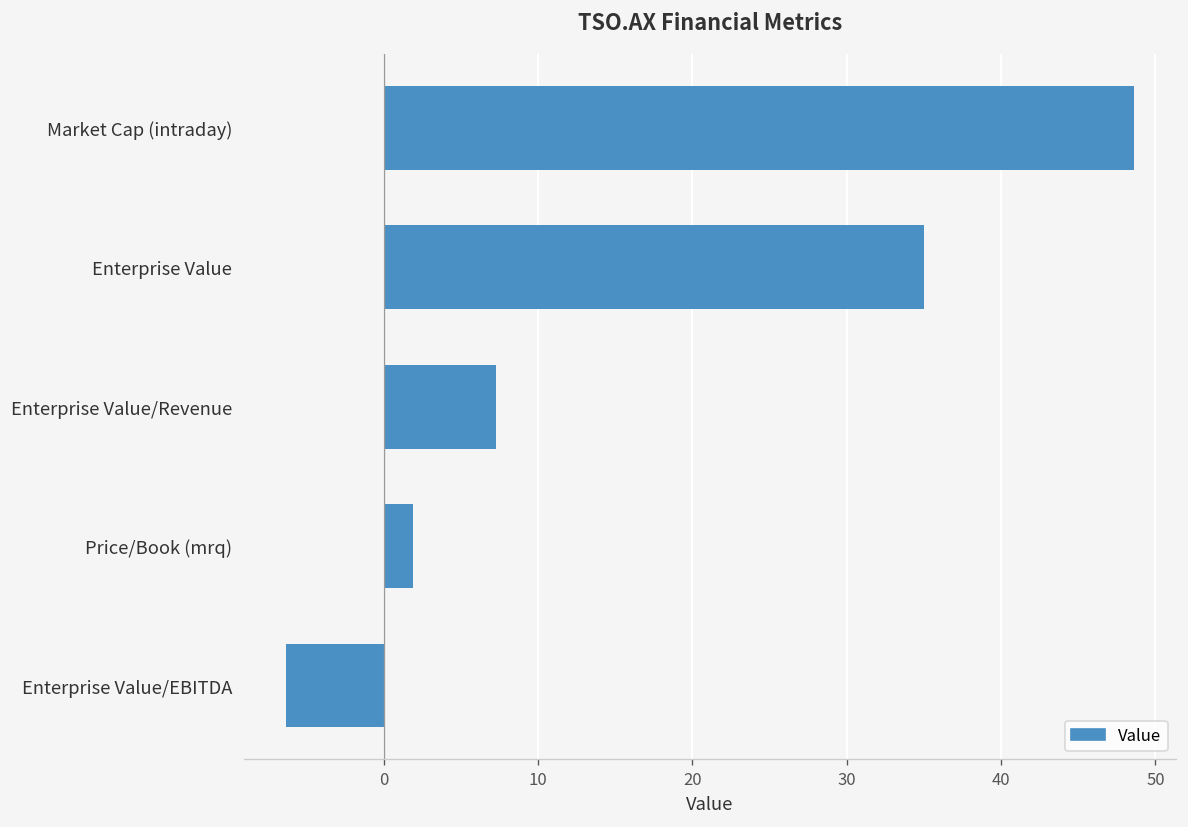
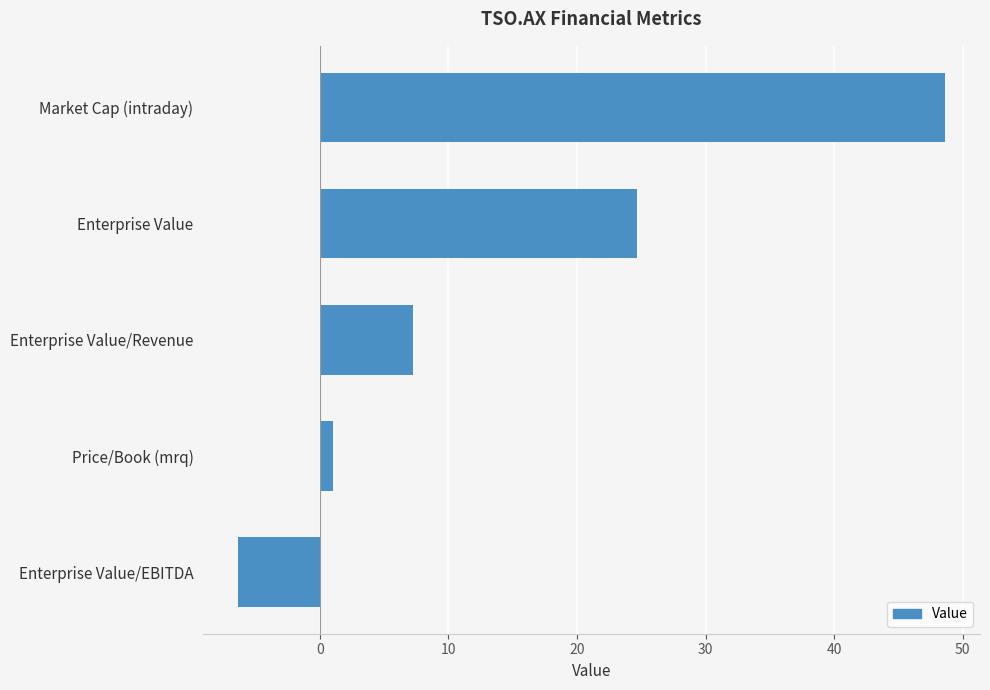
Enterprise Value: 35.0 -> 24.7
Price/Book (mrq): 1.9 -> 1.1
